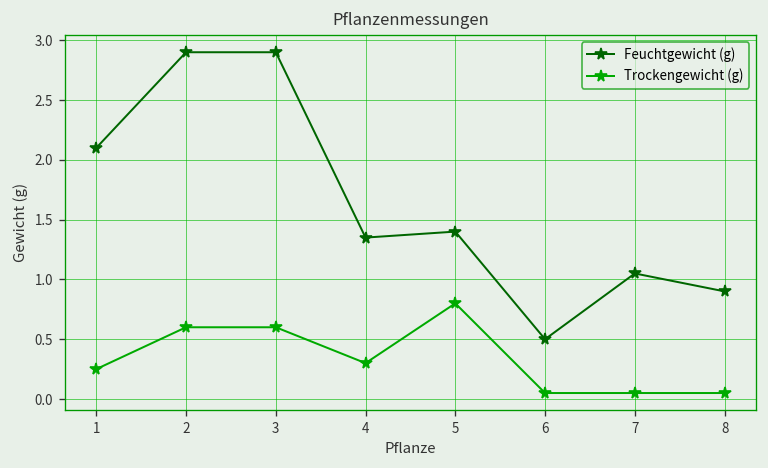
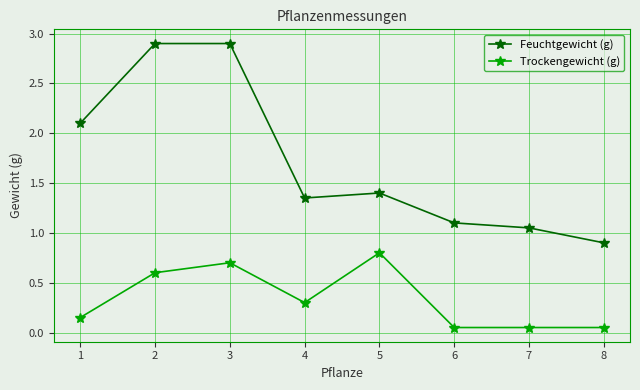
Trockengewicht (g), 1: 0.3 -> 0.2
Trockengewicht (g), 3: 0.6 -> 0.7
Feuchtgewicht (g), 6: 0.5 -> 1.1
